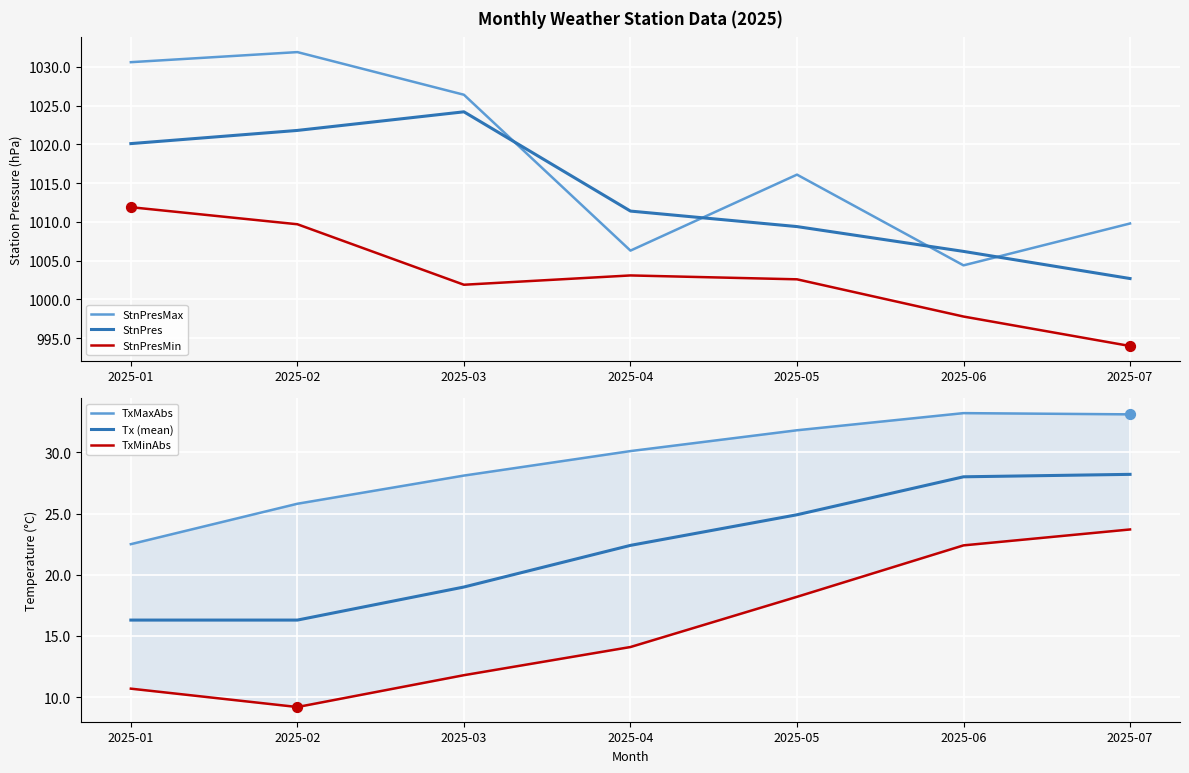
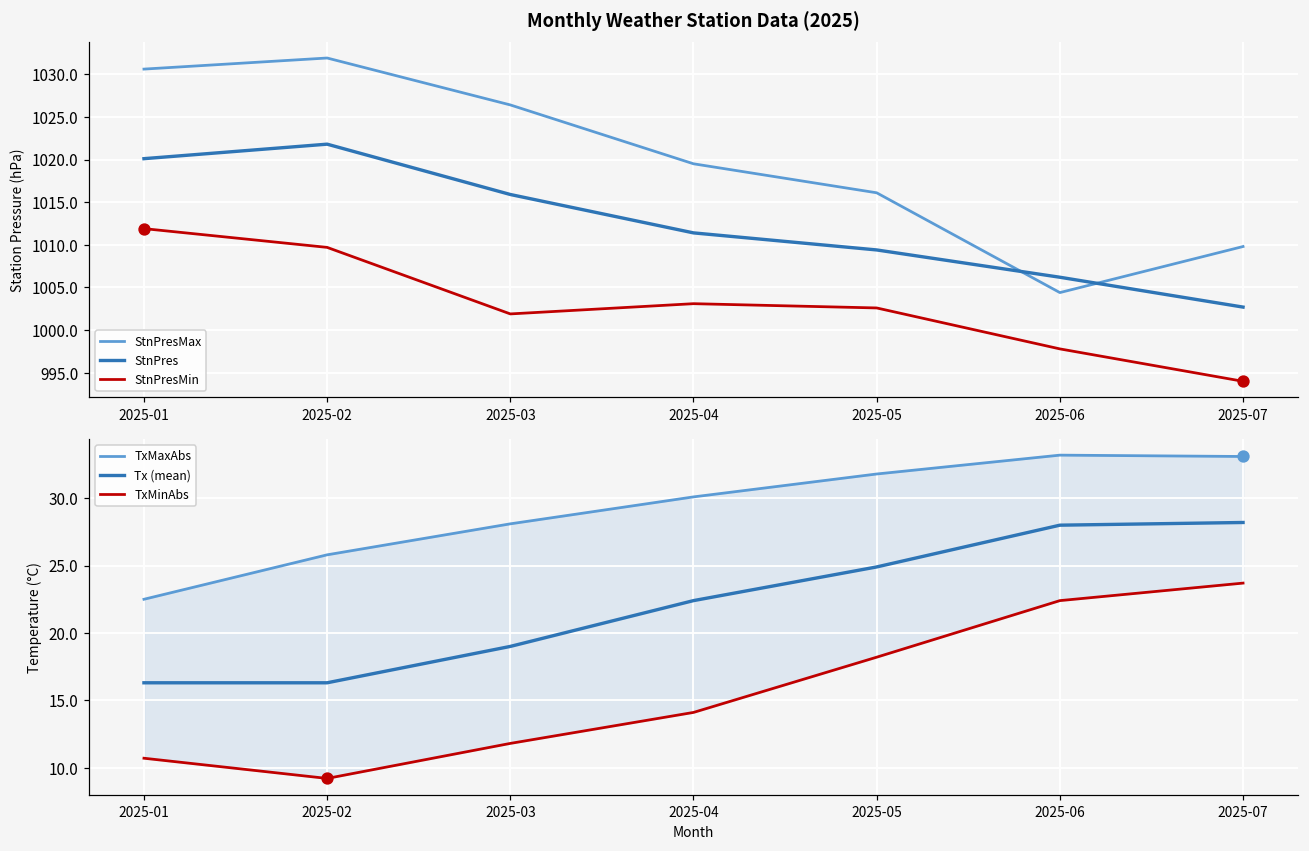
Monthly Weather Station Data (2025), StnPres, 2025-03: 1024 -> 1016
Monthly Weather Station Data (2025), StnPresMax, 2025-04: 1006 -> 1020
